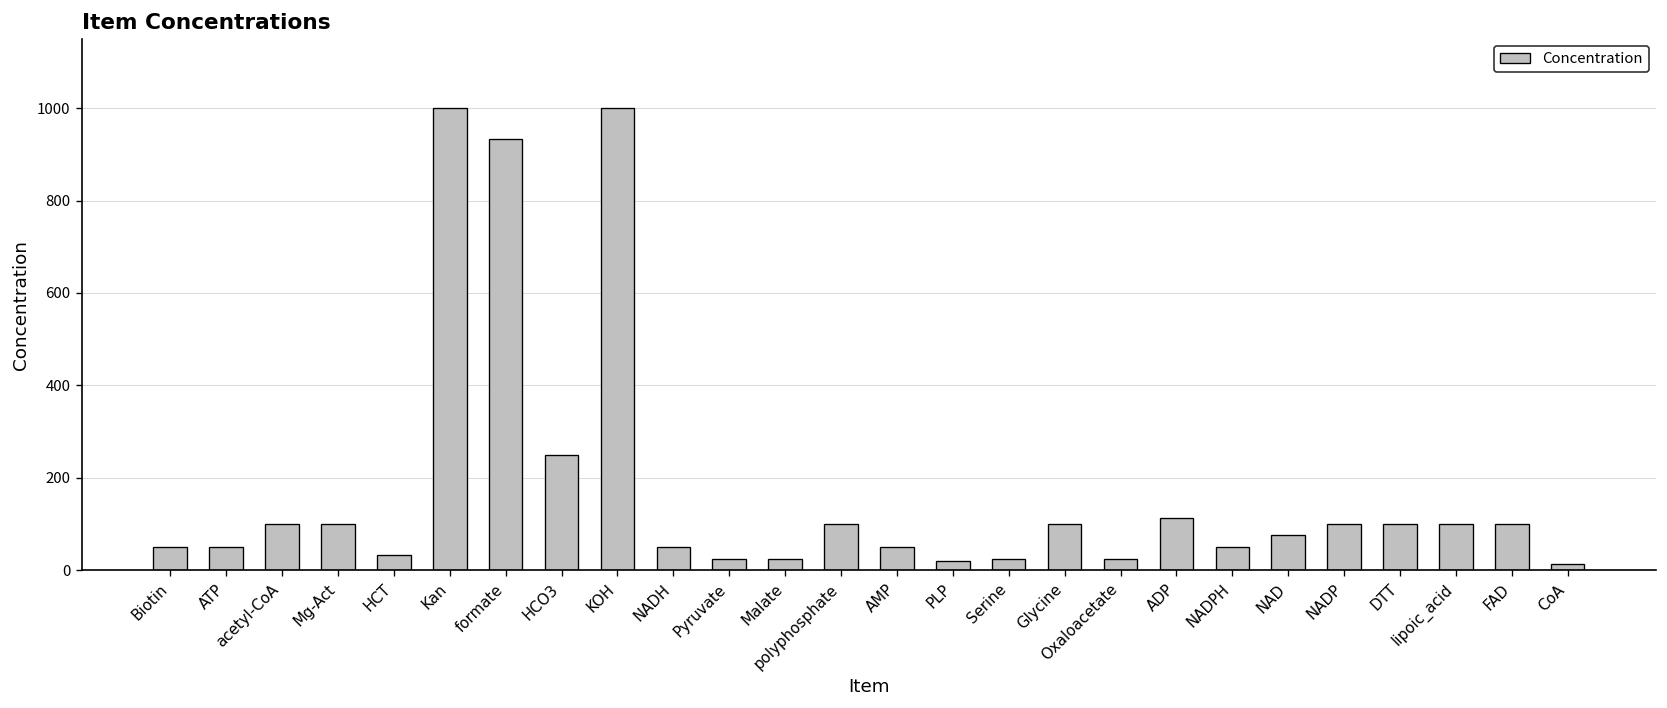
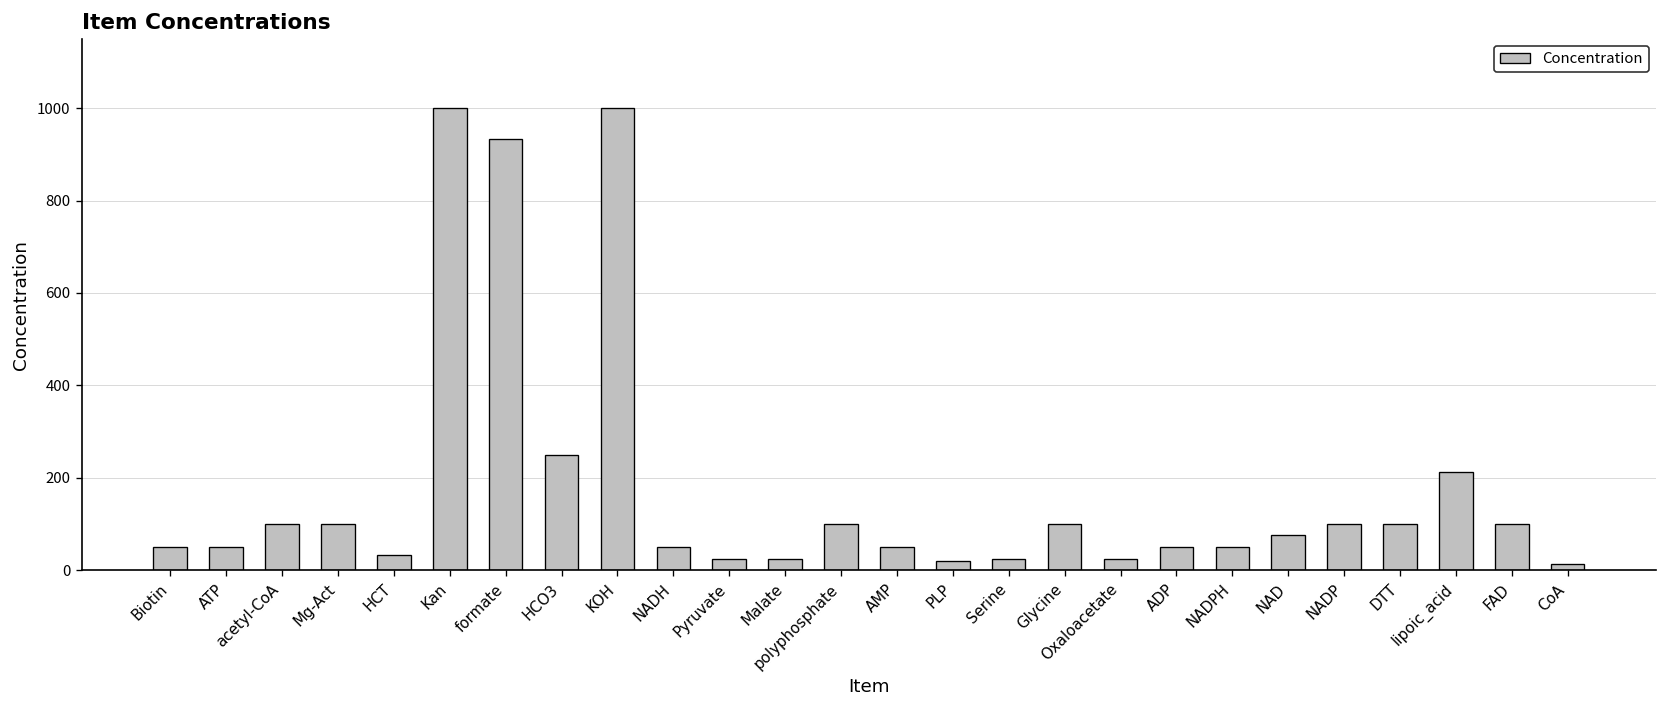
ADP: 110 -> 50
lipoic_acid: 100 -> 210
